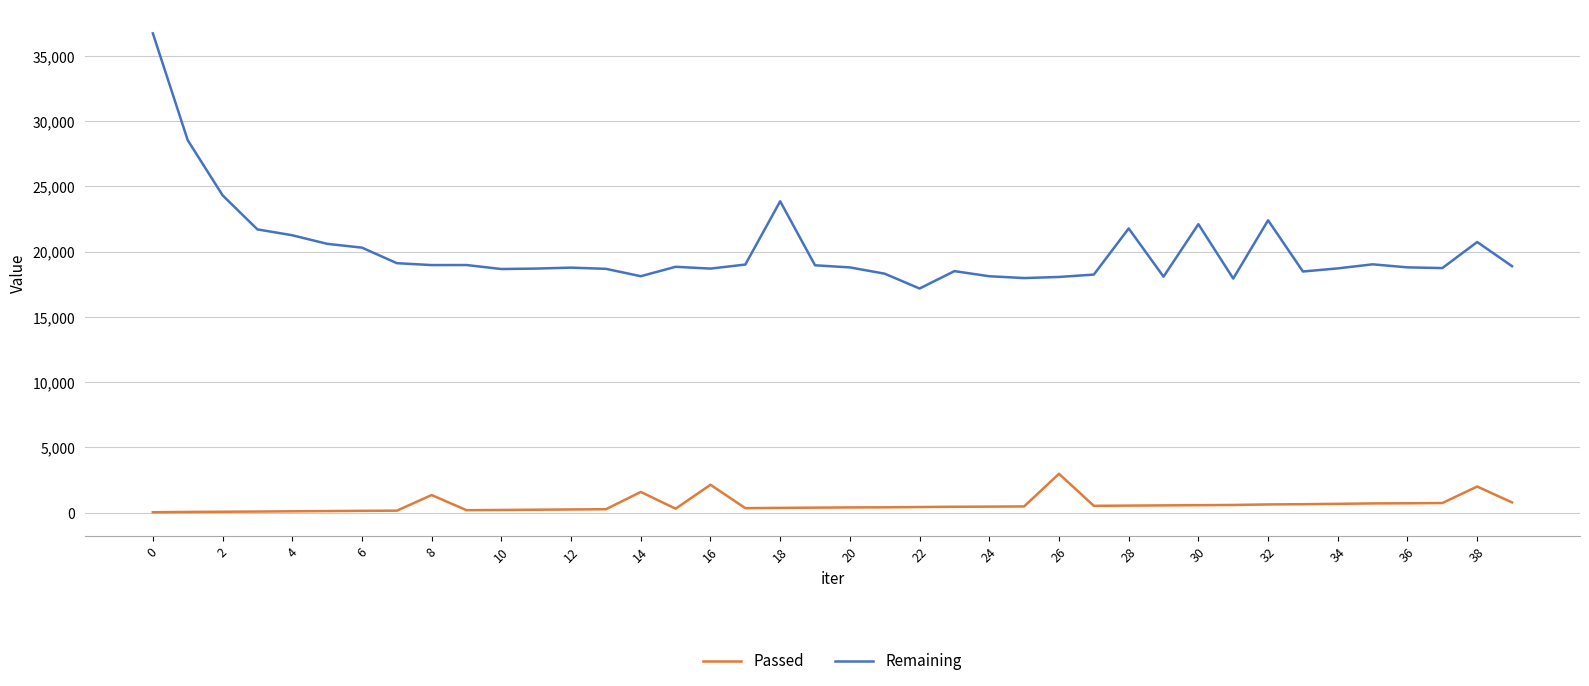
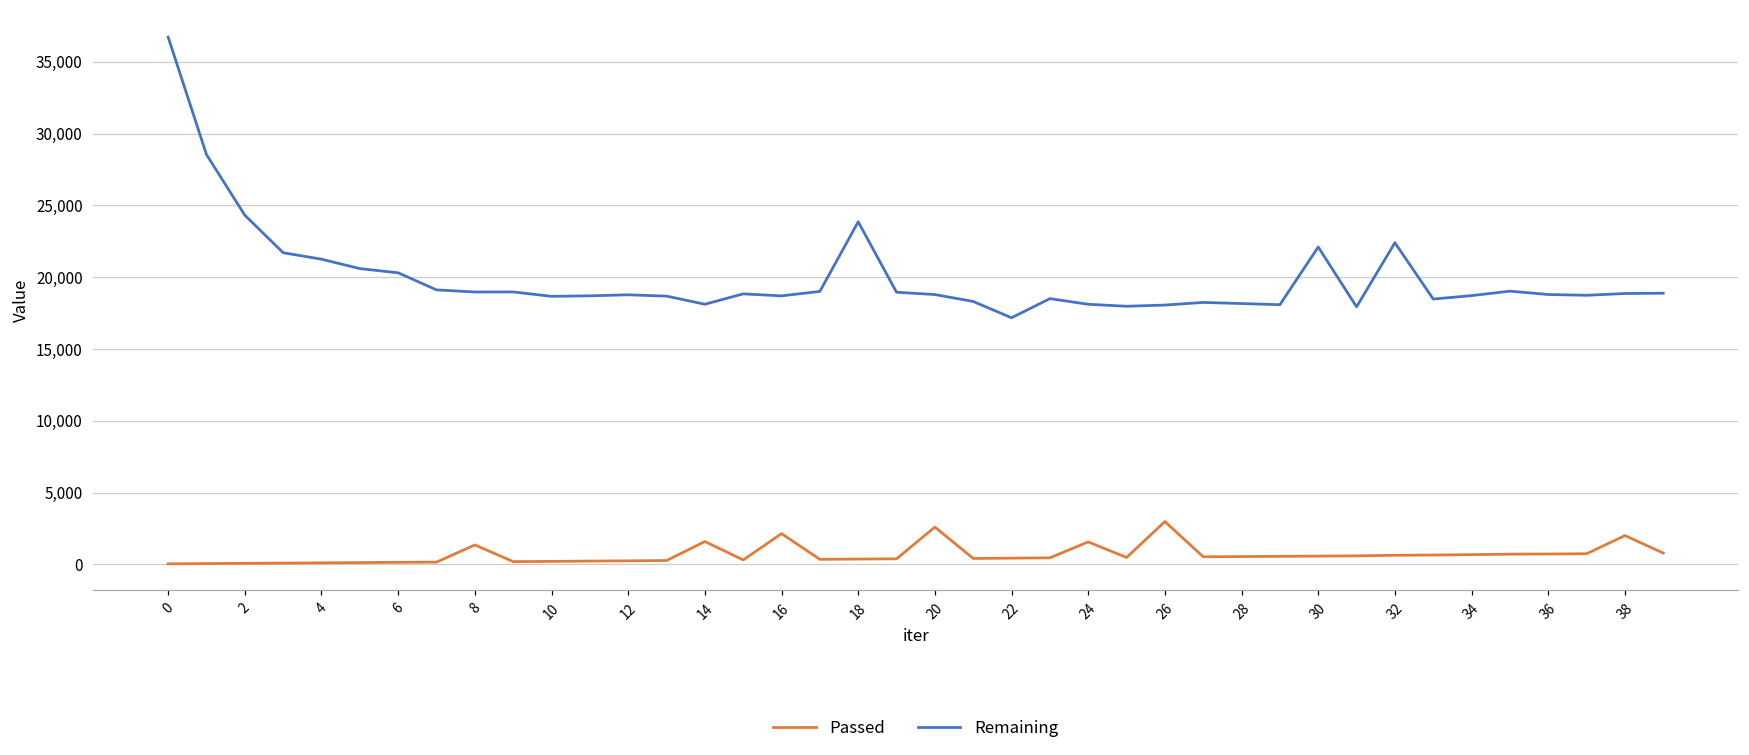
Passed, 20: 400 -> 2,600
Passed, 24: 500 -> 1,600
Remaining, 28: 21,800 -> 18,200
Remaining, 38: 20,700 -> 18,900
